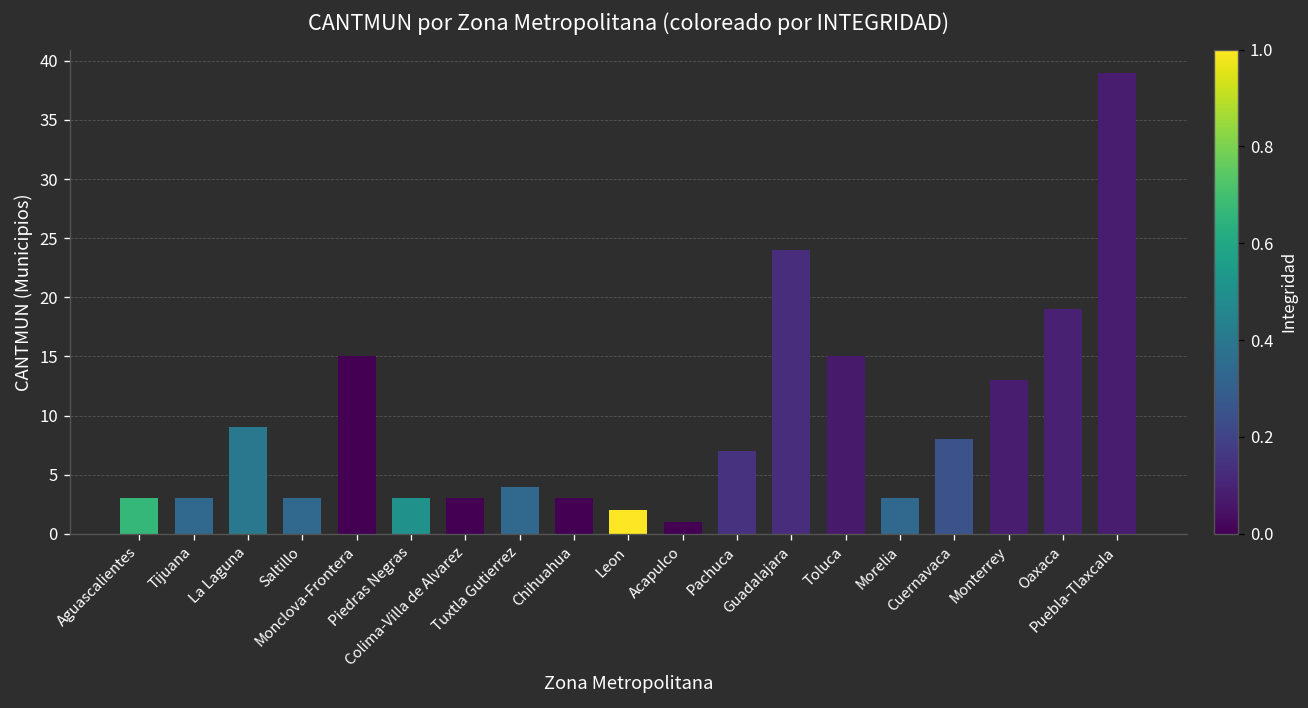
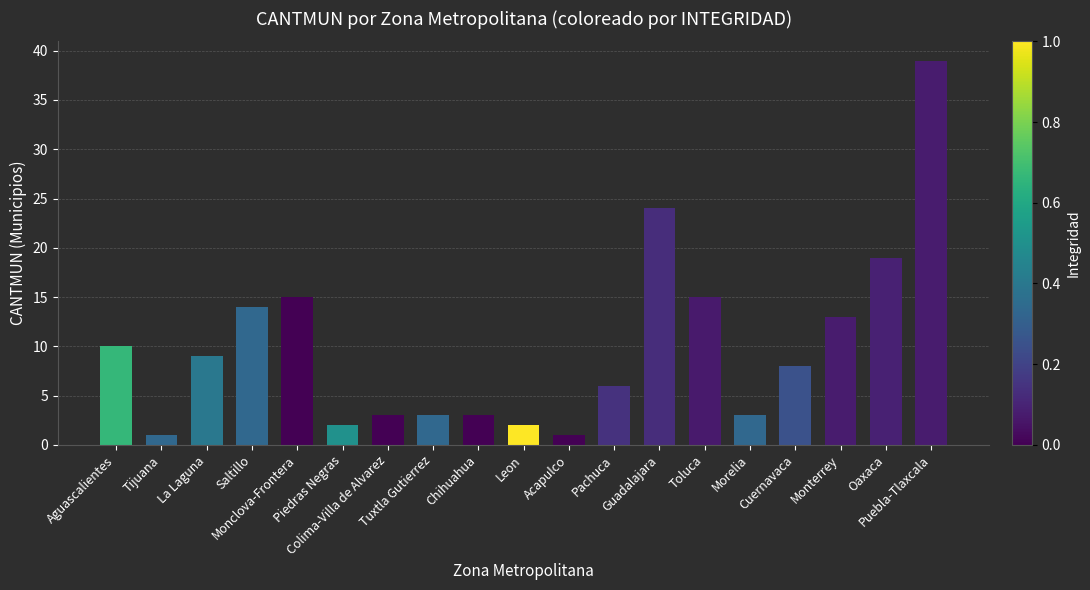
Aguascalientes: 3 -> 10
Tijuana: 3 -> 1
Saltillo: 3 -> 14
Piedras Negras: 3 -> 2
Tuxtla Gutierrez: 4 -> 3
Pachuca: 7 -> 6
